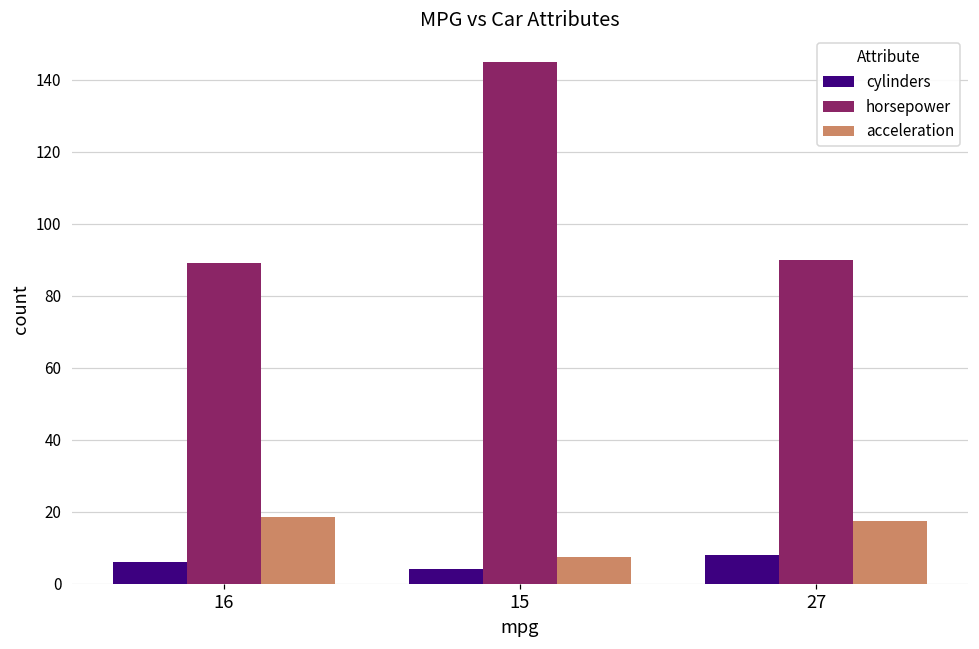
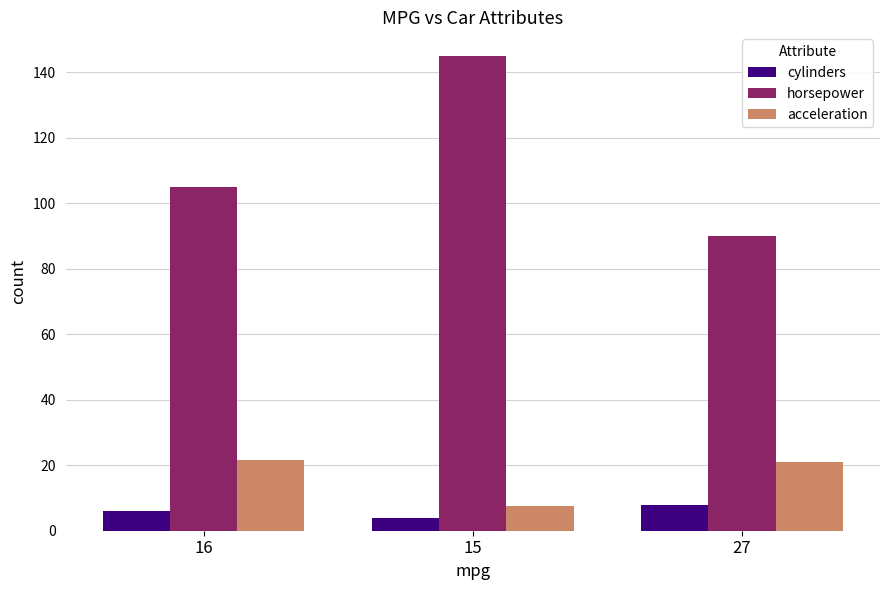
horsepower, 16: 89 -> 105
acceleration, 16: 19 -> 22
acceleration, 27: 17 -> 21
